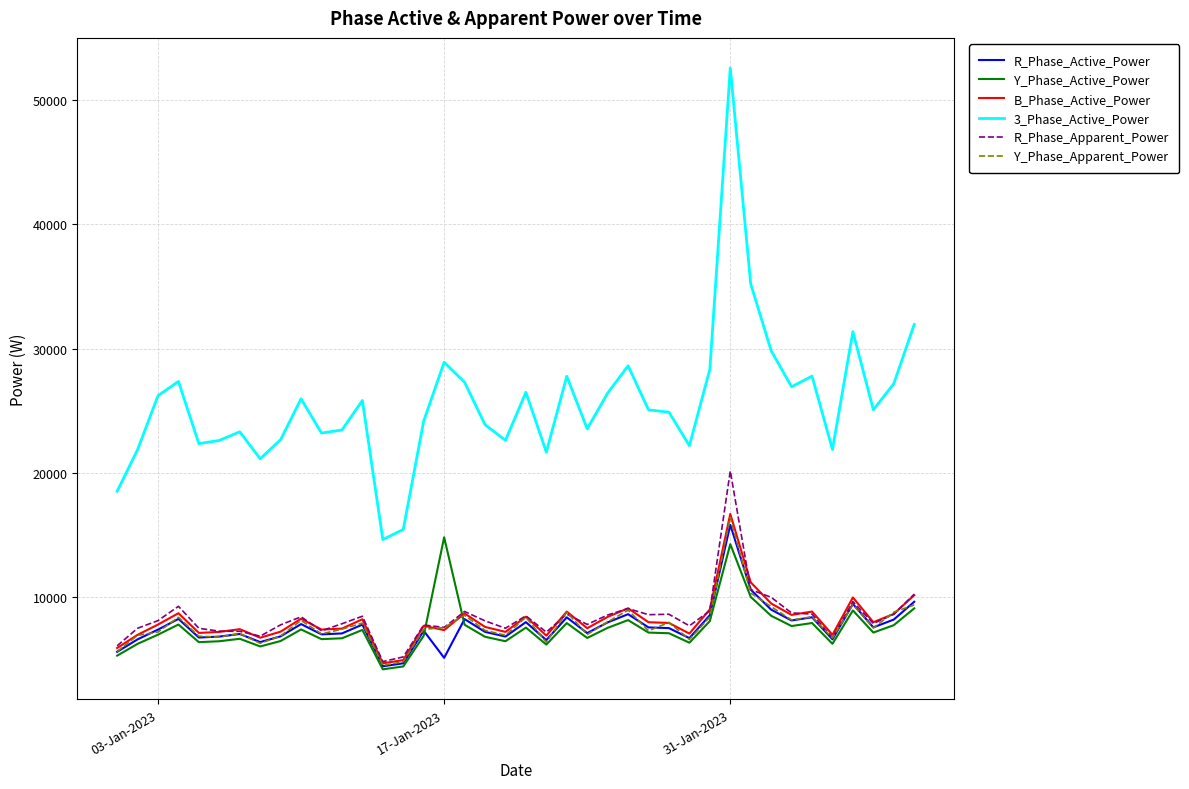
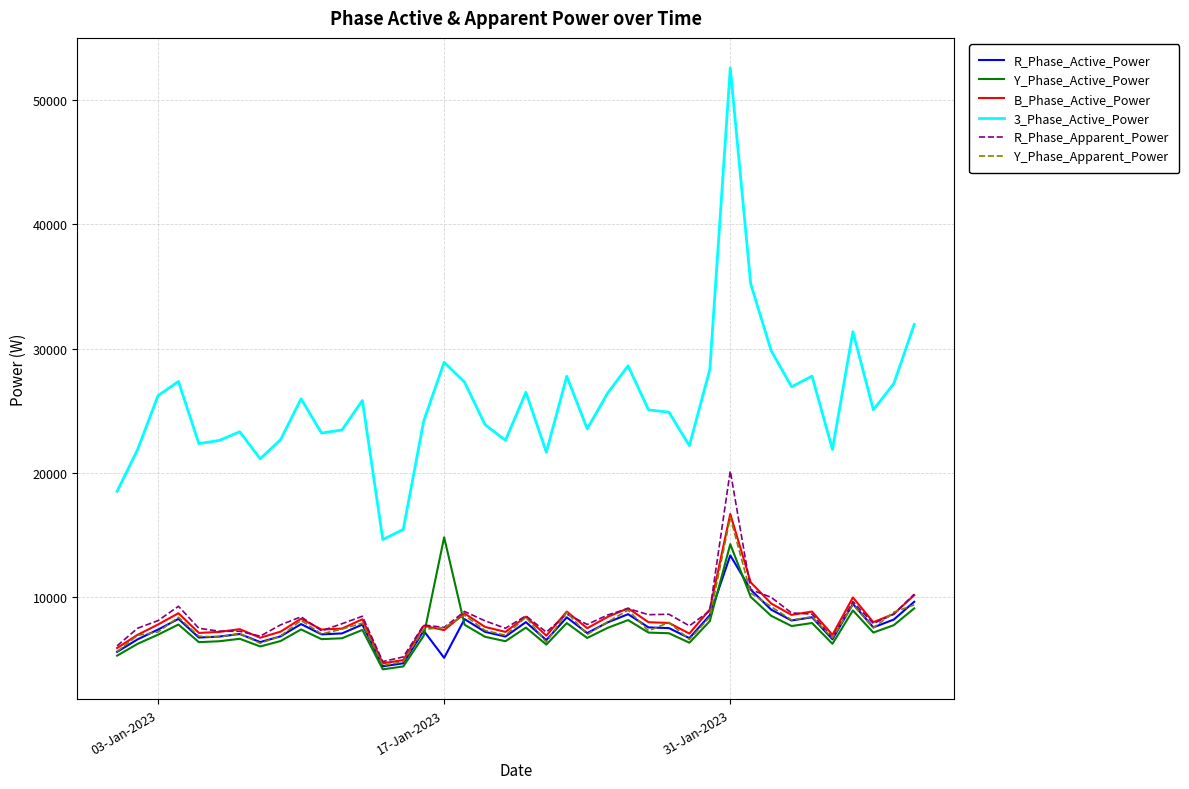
R_Phase_Active_Power, 31-Jan-2023: 15800 -> 13300
